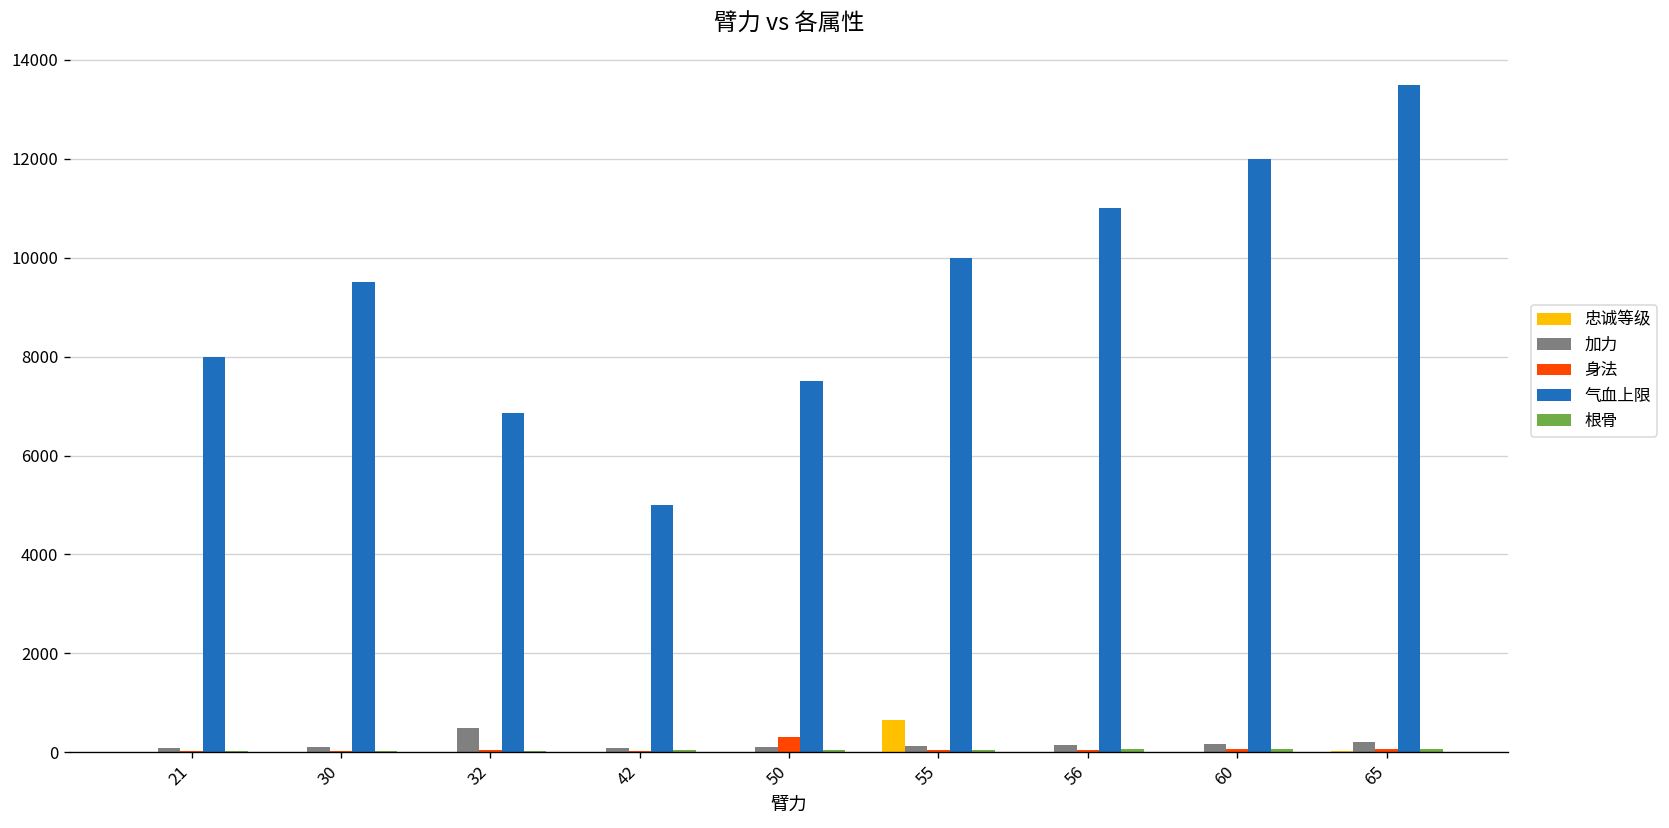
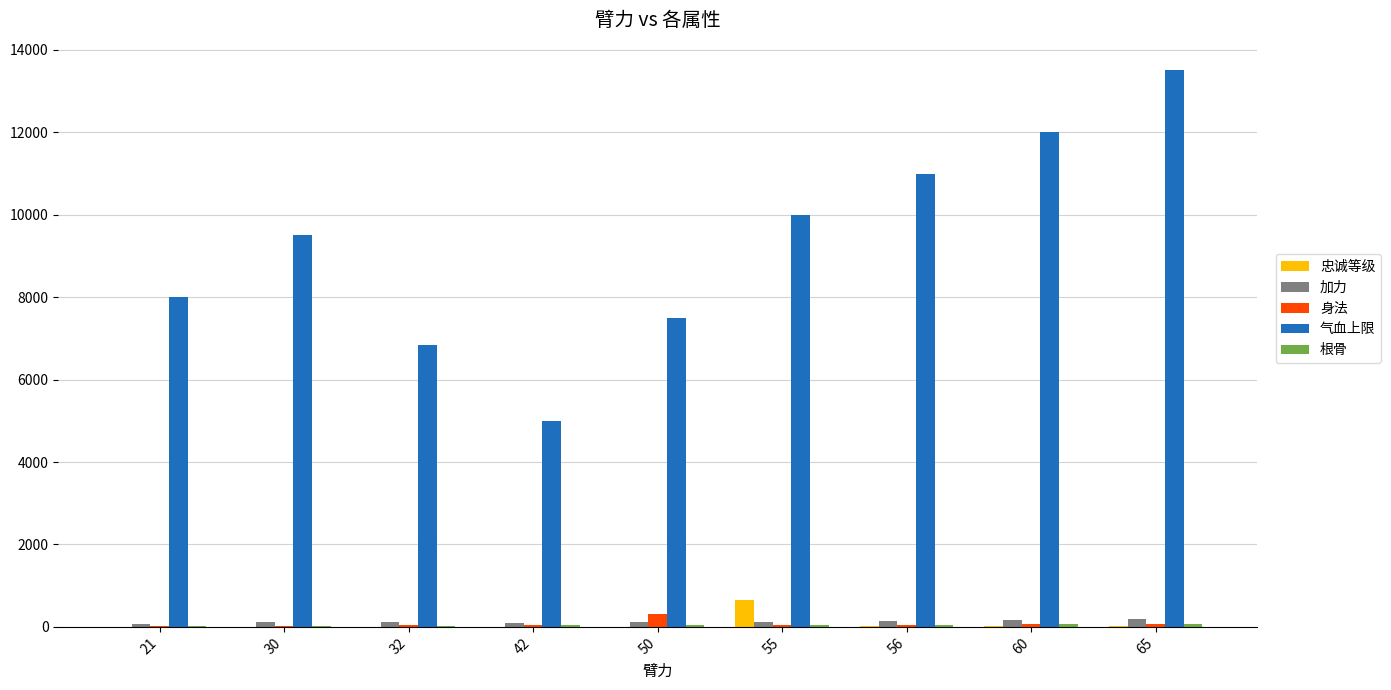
加力, 32: 500 -> 100
